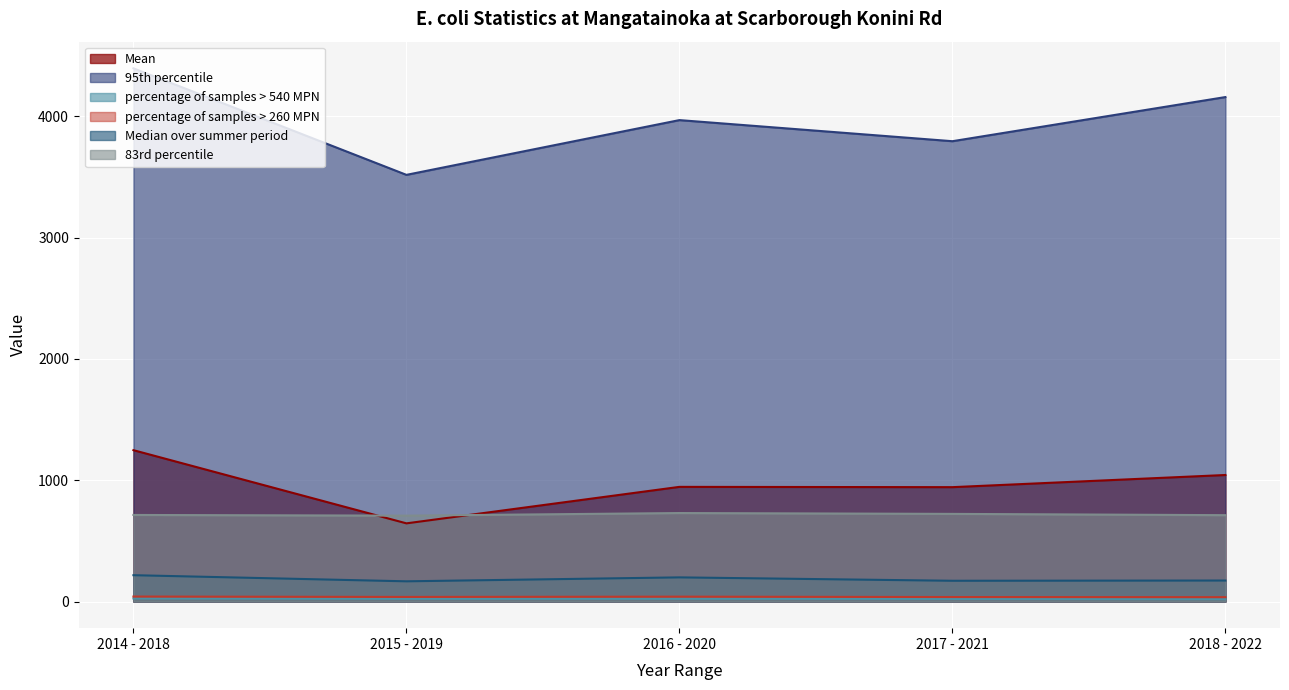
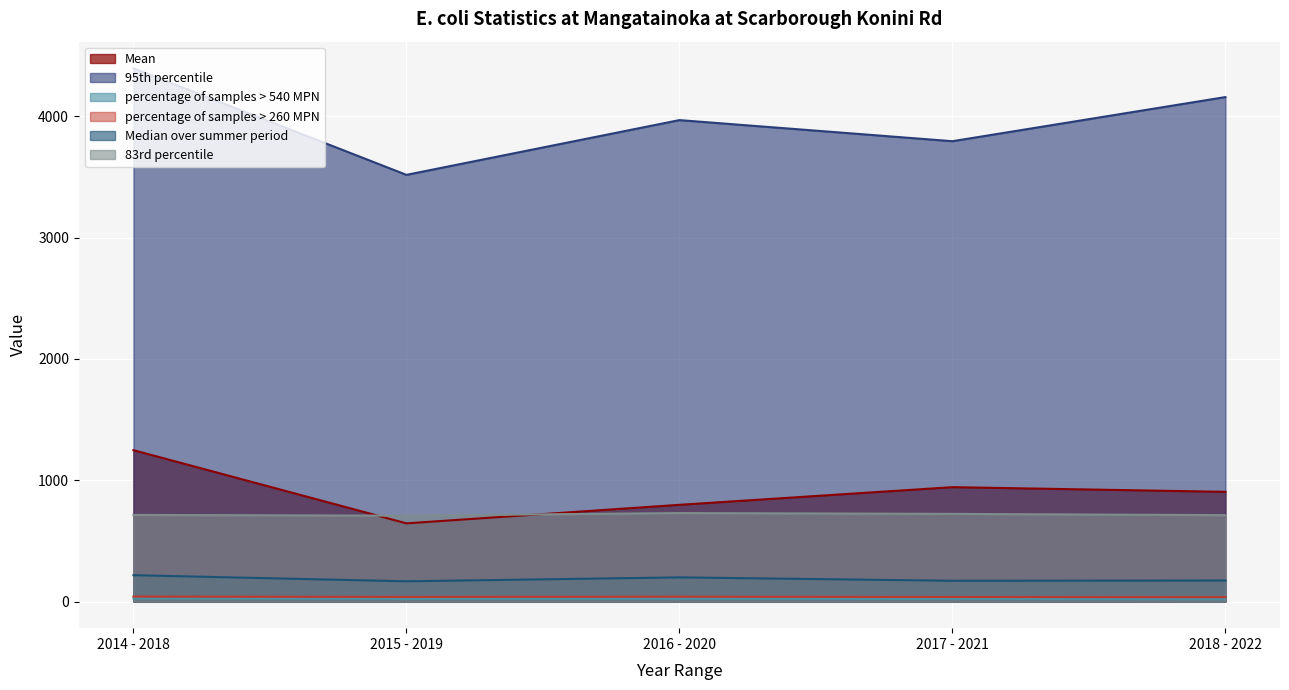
Mean, 2016 - 2020: 950 -> 800
Mean, 2018 - 2022: 1040 -> 900
